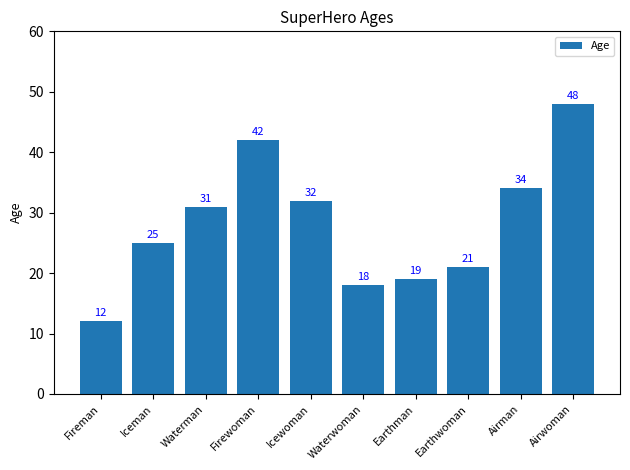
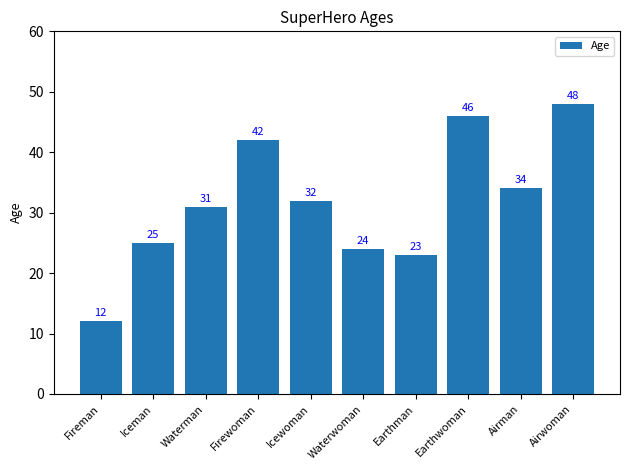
Waterwoman: 18 -> 24
Earthman: 19 -> 23
Earthwoman: 21 -> 46
